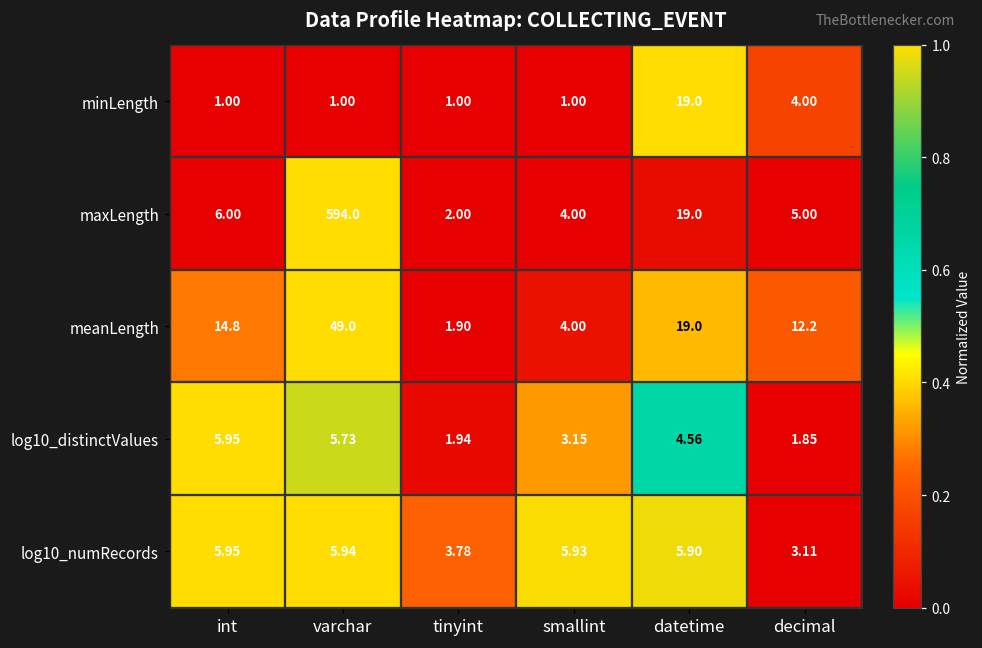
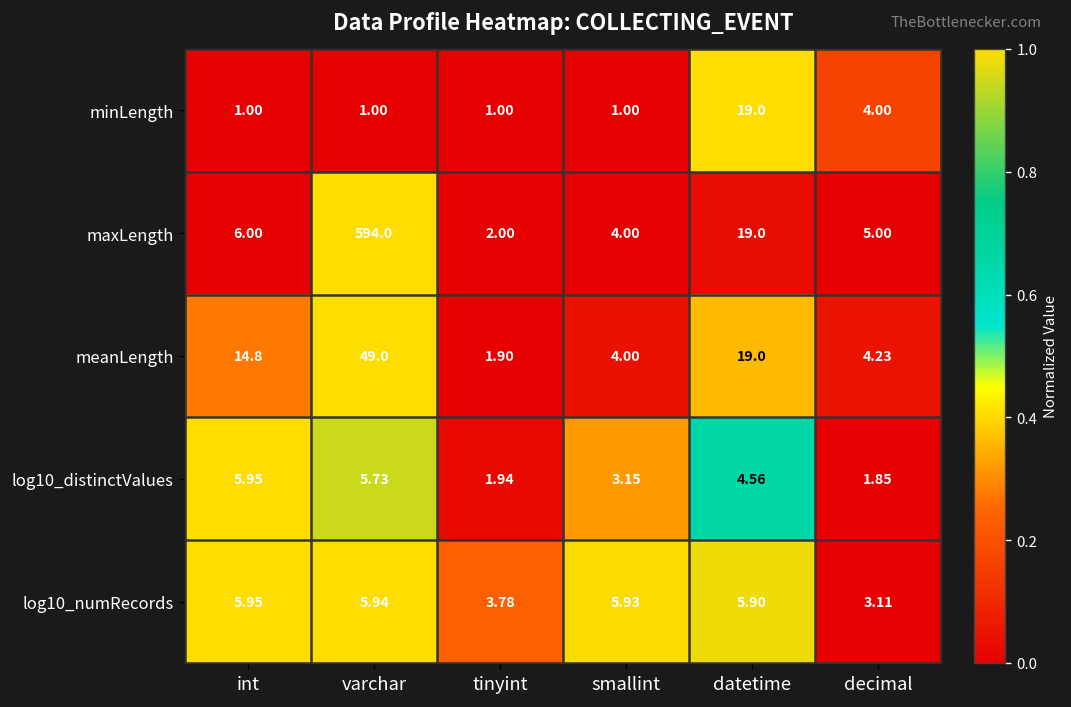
meanLength, decimal: 12.2 -> 4.23
